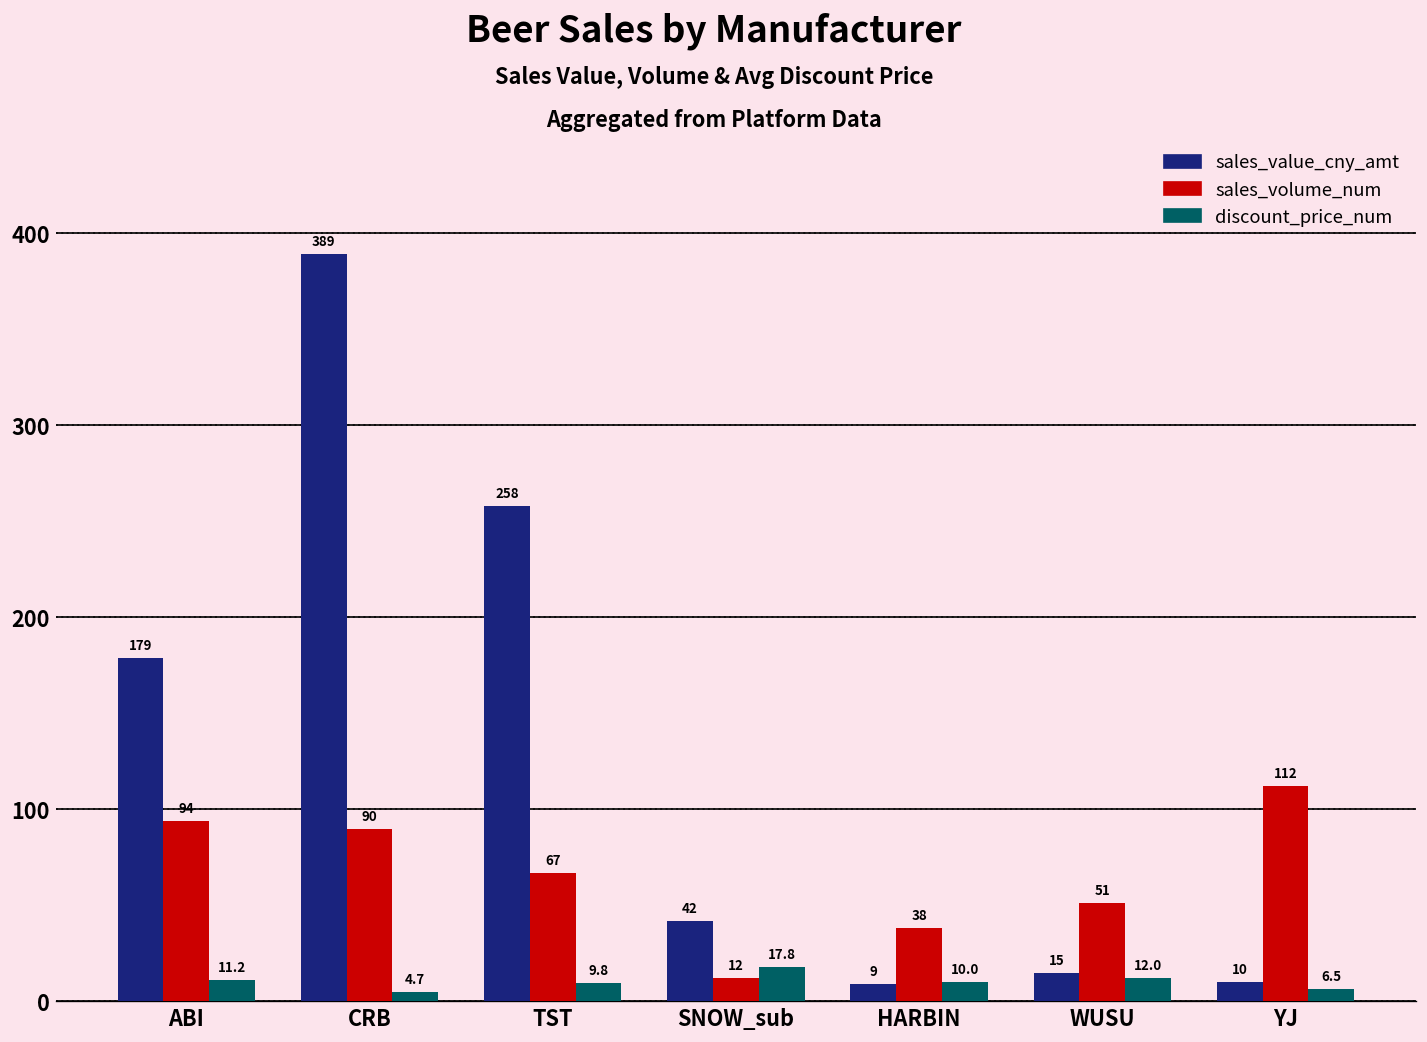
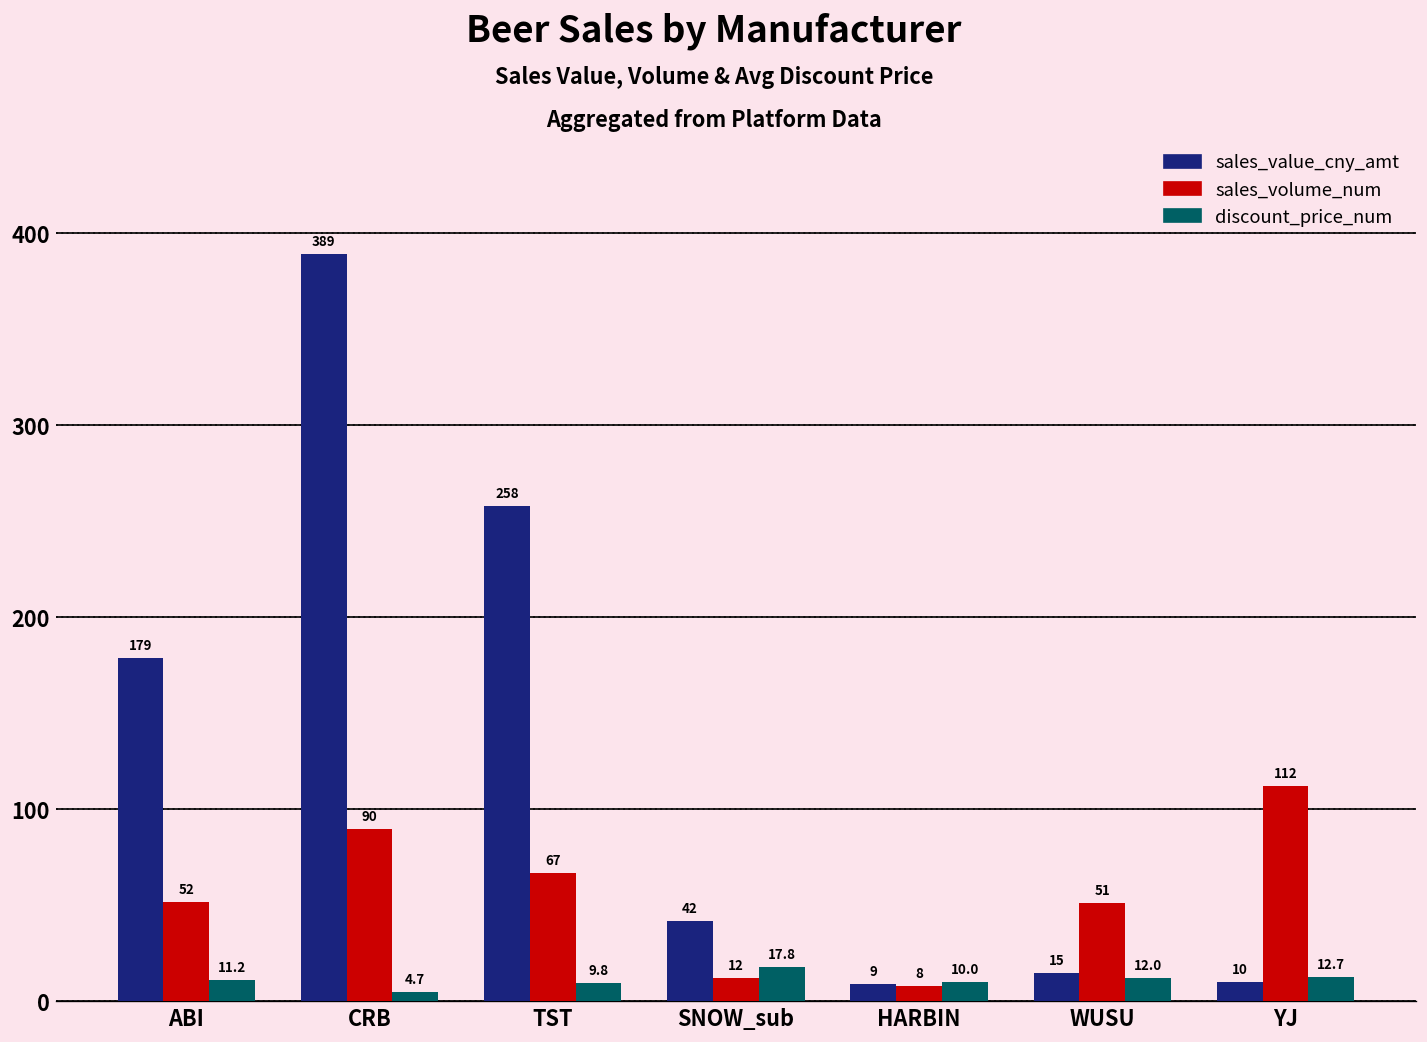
sales_volume_num, ABI: 94 -> 52
sales_volume_num, HARBIN: 38 -> 8
discount_price_num, YJ: 6.5 -> 12.7
